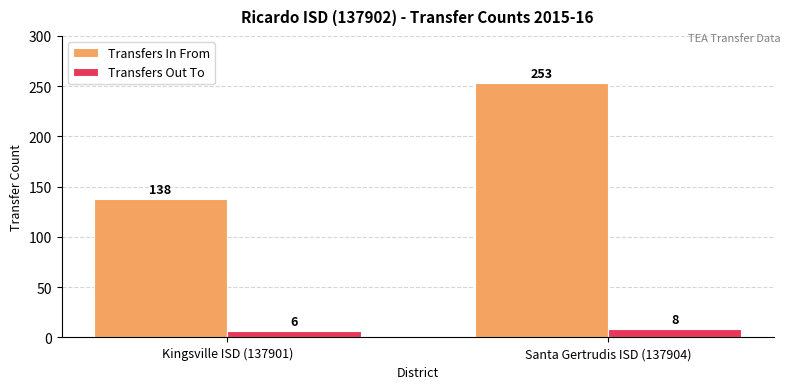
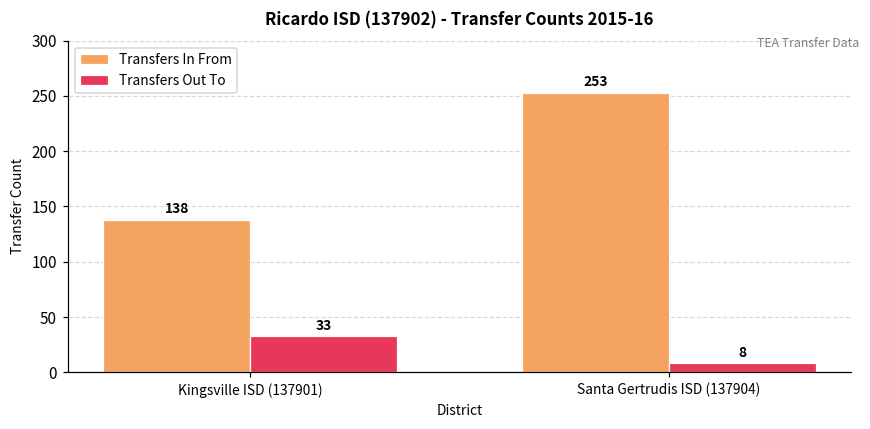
Transfers Out To, Kingsville ISD (137901): 6 -> 33
